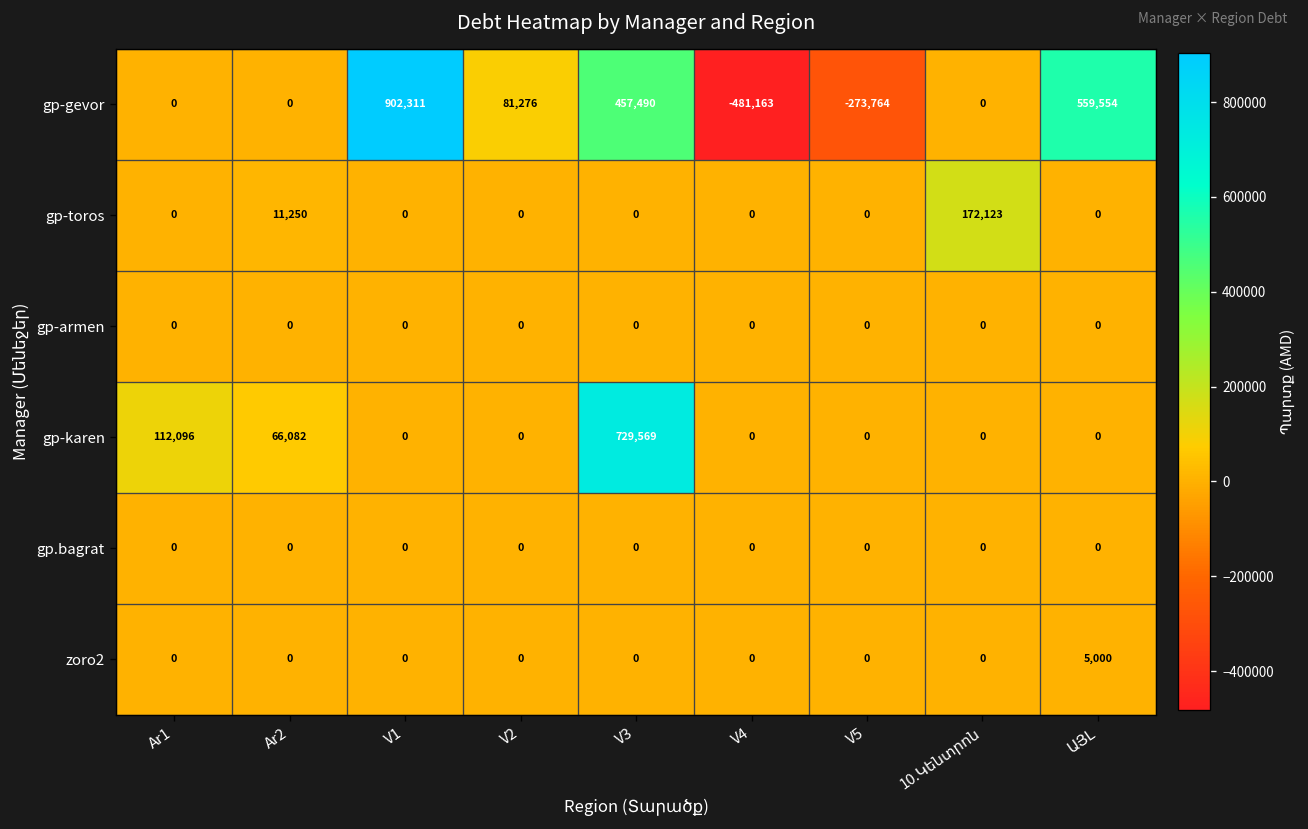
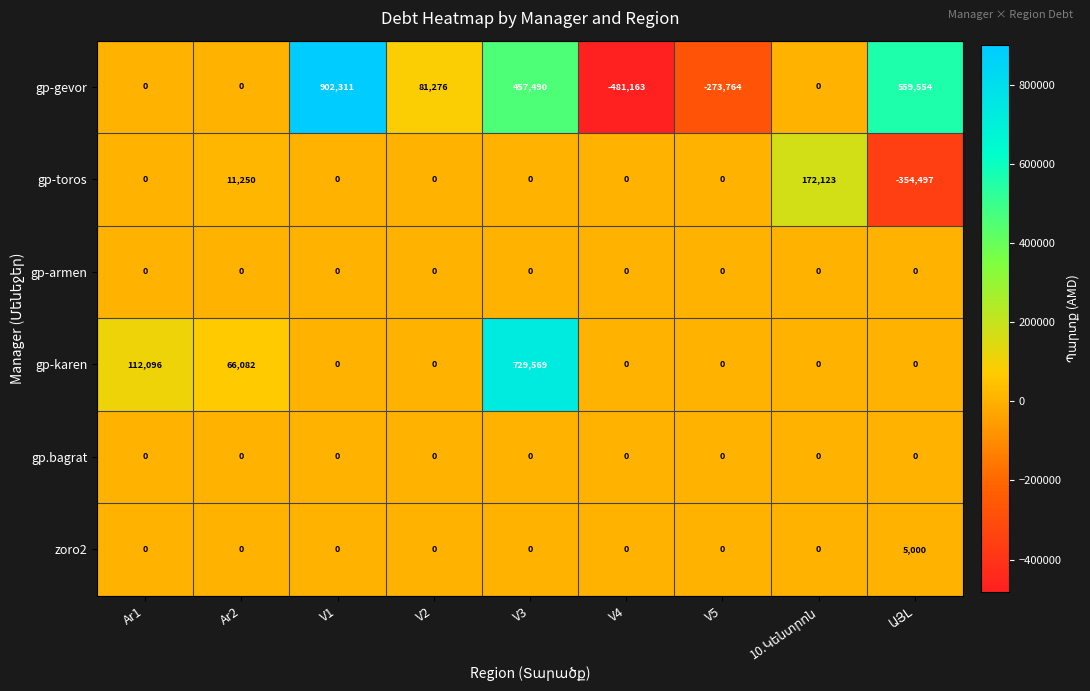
gp-toros, ԱՅԼ: 0 -> -354,497
